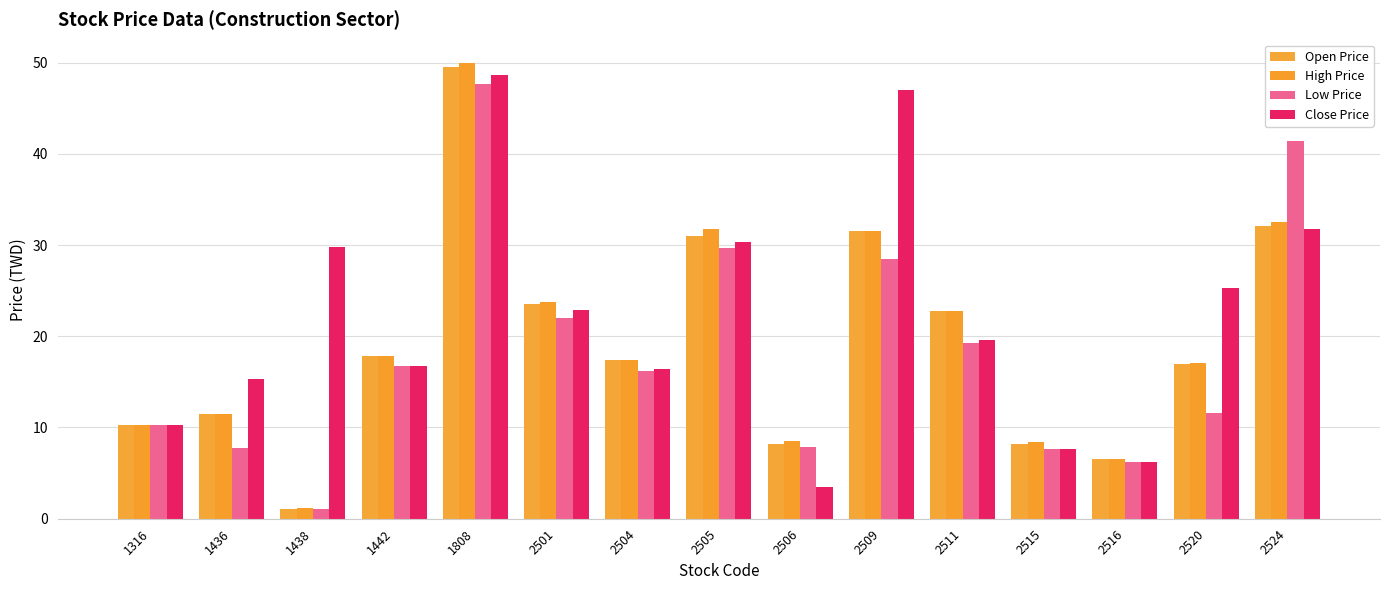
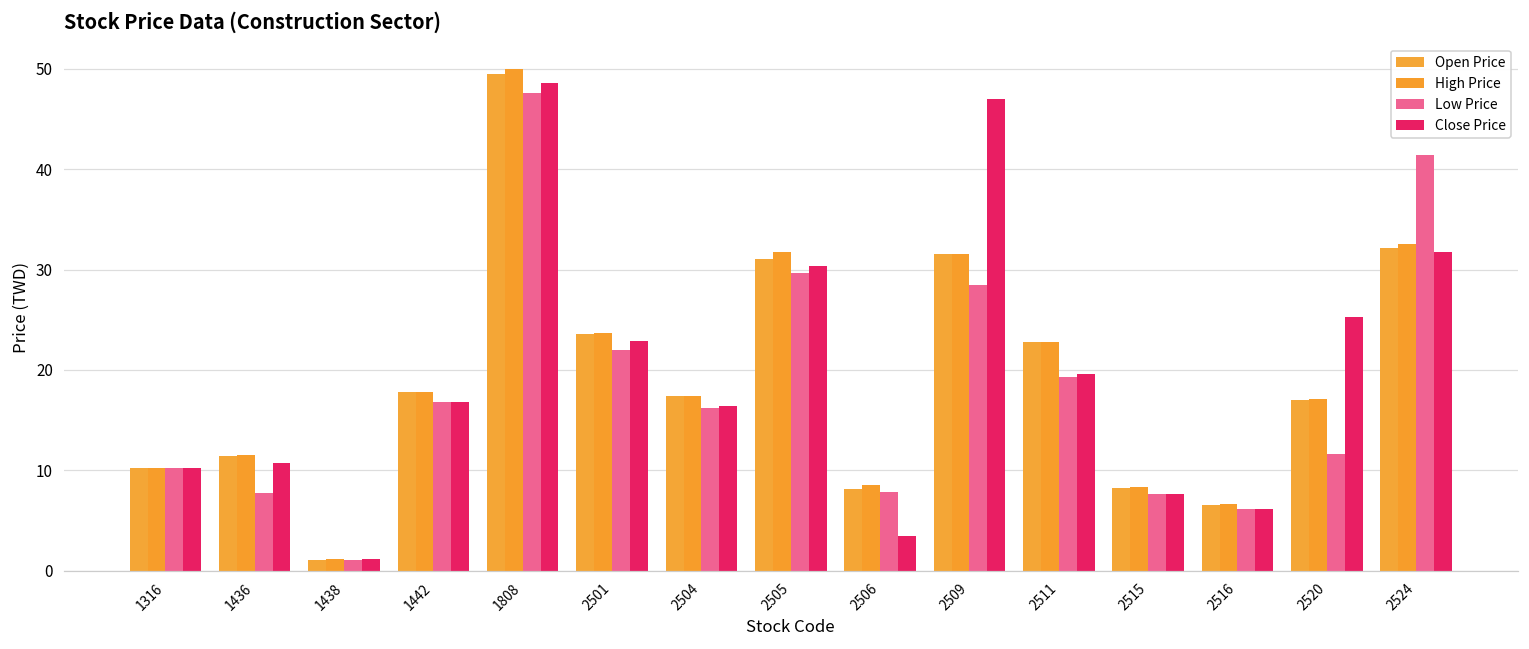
Close Price, 1436: 15 -> 11
Close Price, 1438: 30 -> 1
